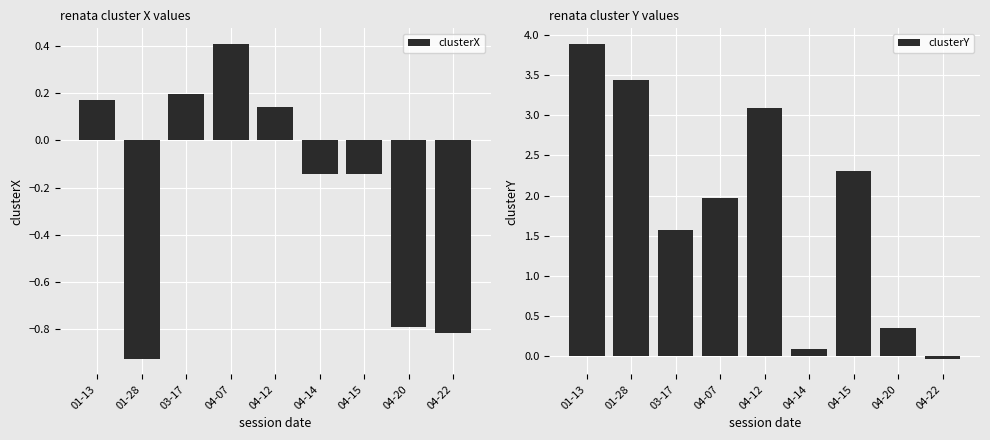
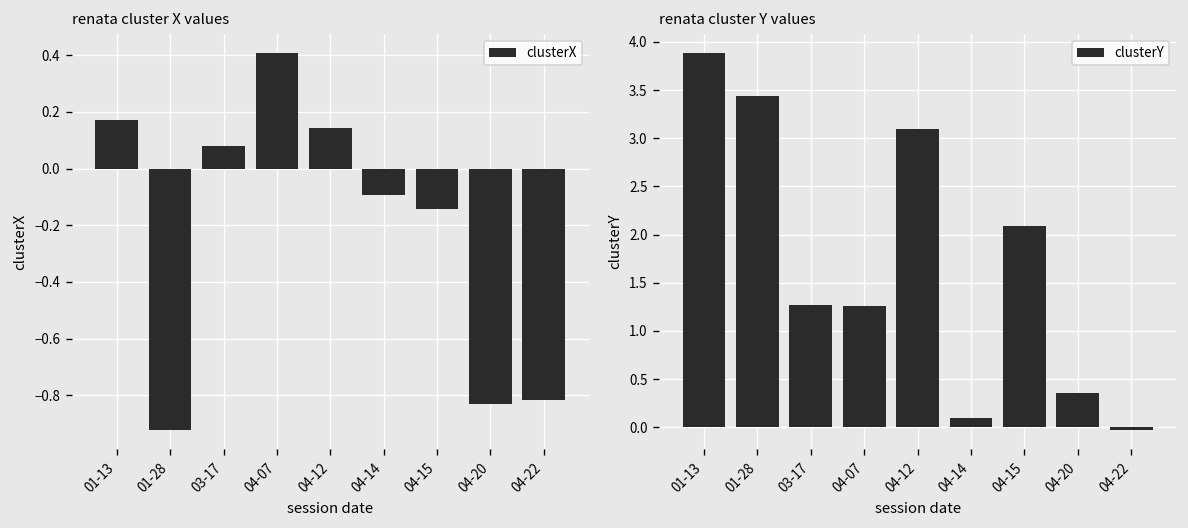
renata cluster X values, 03-17: 0.20 -> 0.08
renata cluster X values, 04-14: -0.14 -> -0.09
renata cluster X values, 04-20: -0.79 -> -0.83
renata cluster Y values, 03-17: 1.6 -> 1.3
renata cluster Y values, 04-07: 2.0 -> 1.3
renata cluster Y values, 04-15: 2.3 -> 2.1
